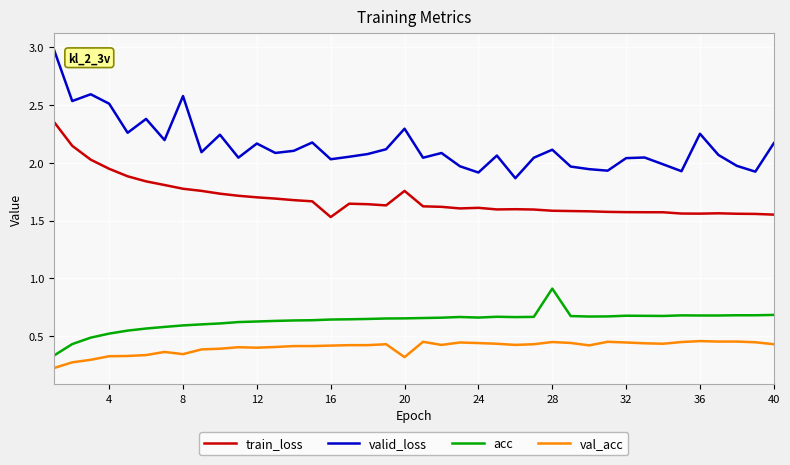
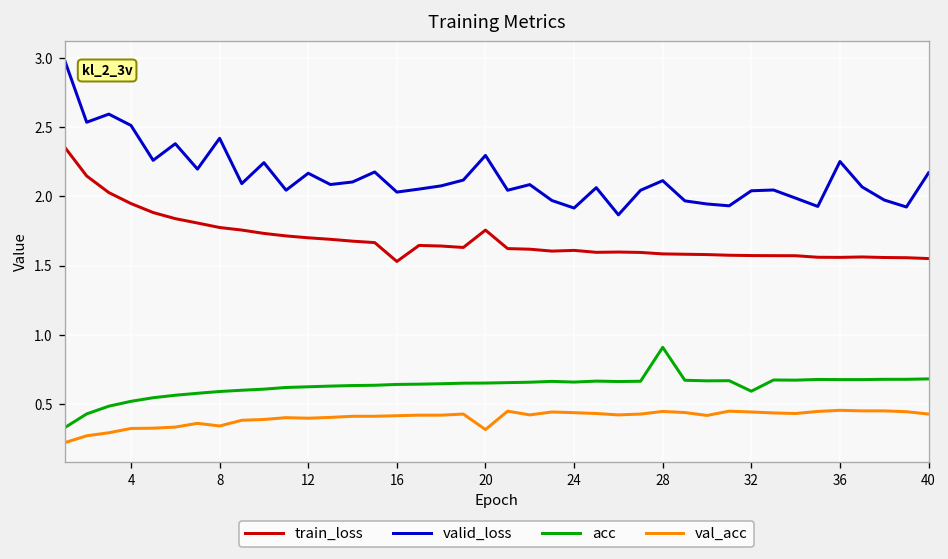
valid_loss, 8: 2.58 -> 2.42
acc, 32: 0.68 -> 0.59
